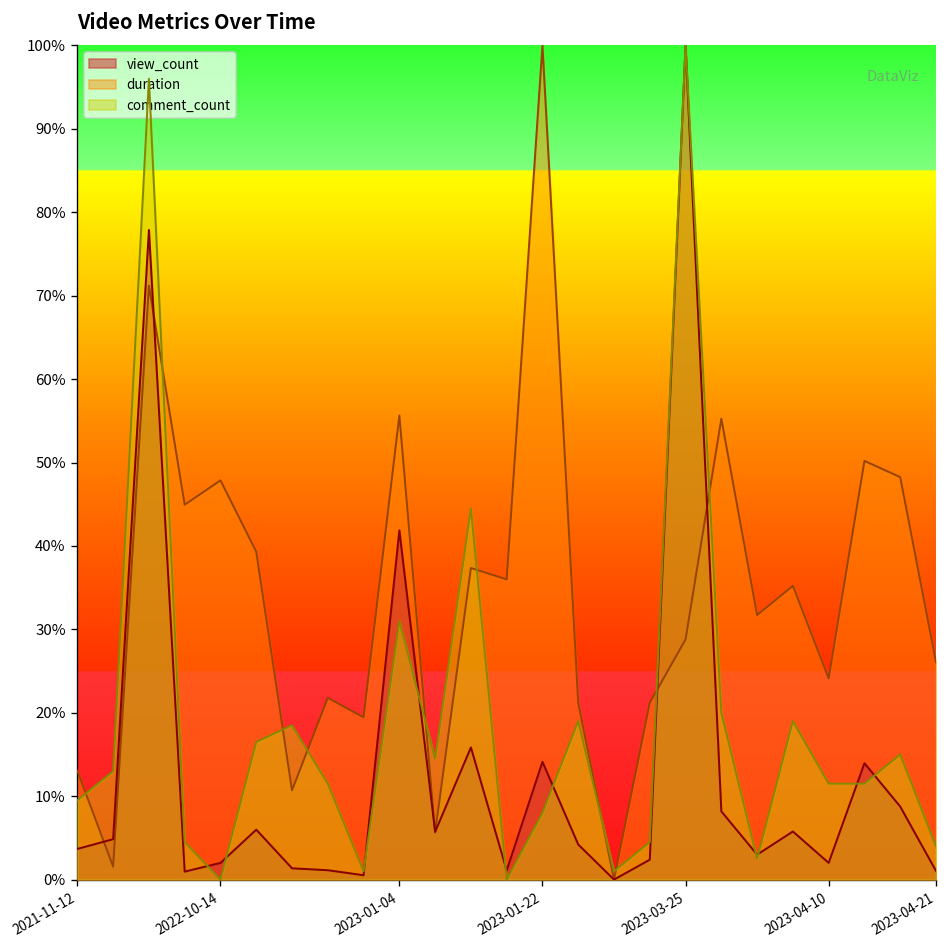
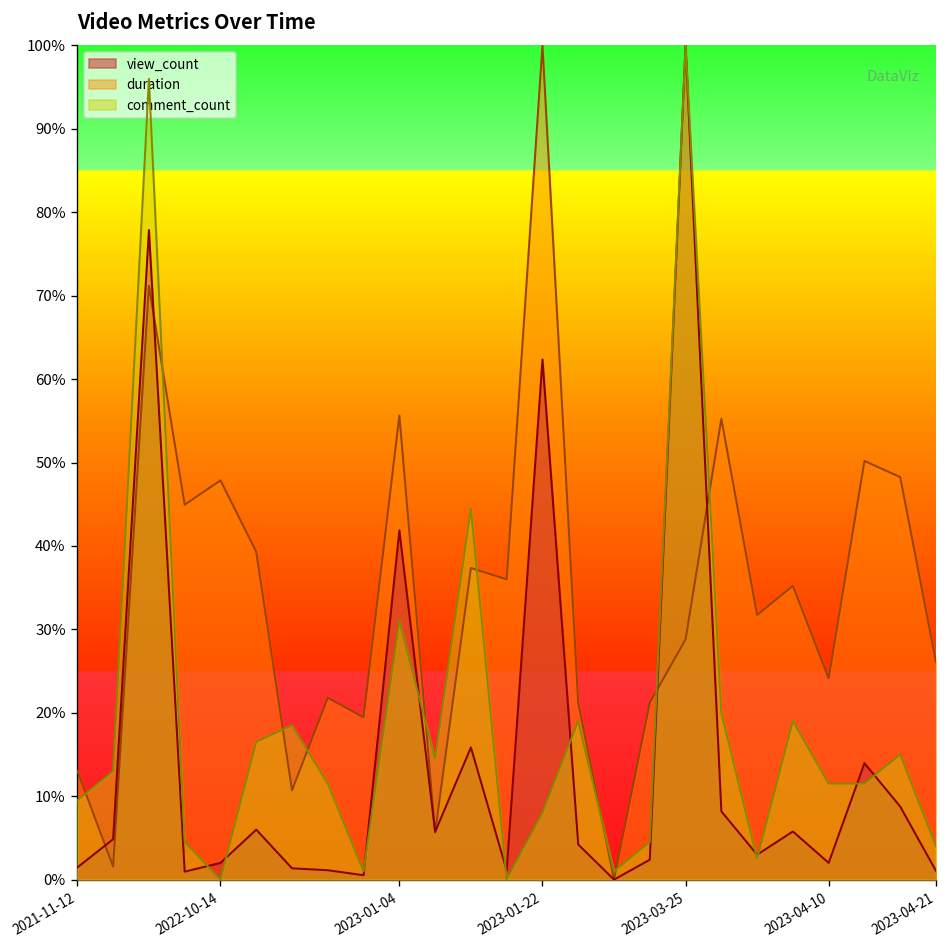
view_count, 2021-11-12: 4% -> 1%
view_count, 2023-01-22: 14% -> 62%
